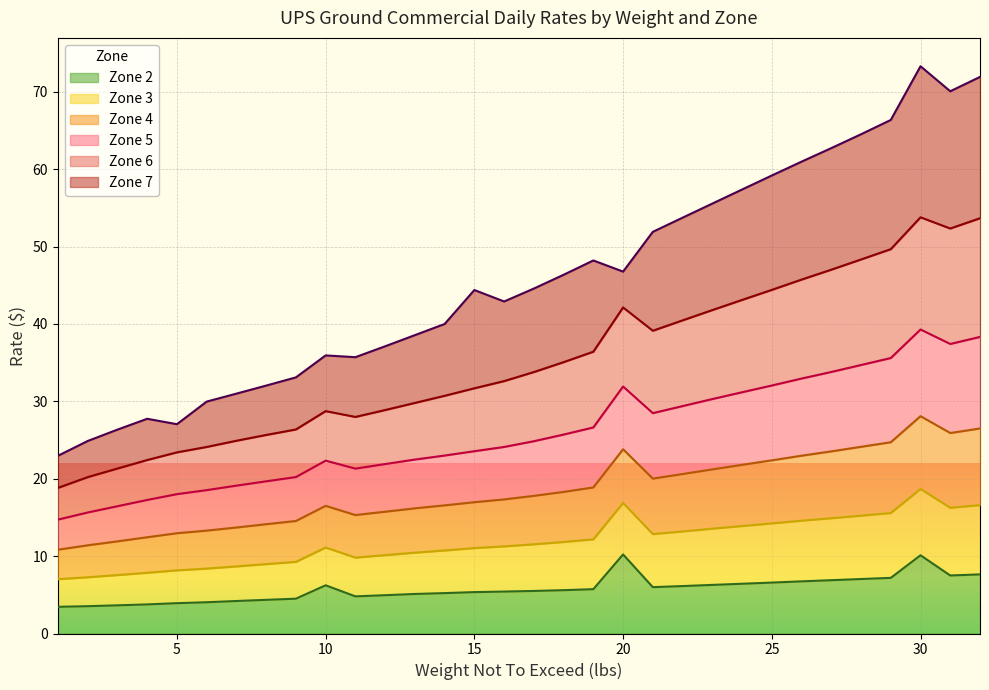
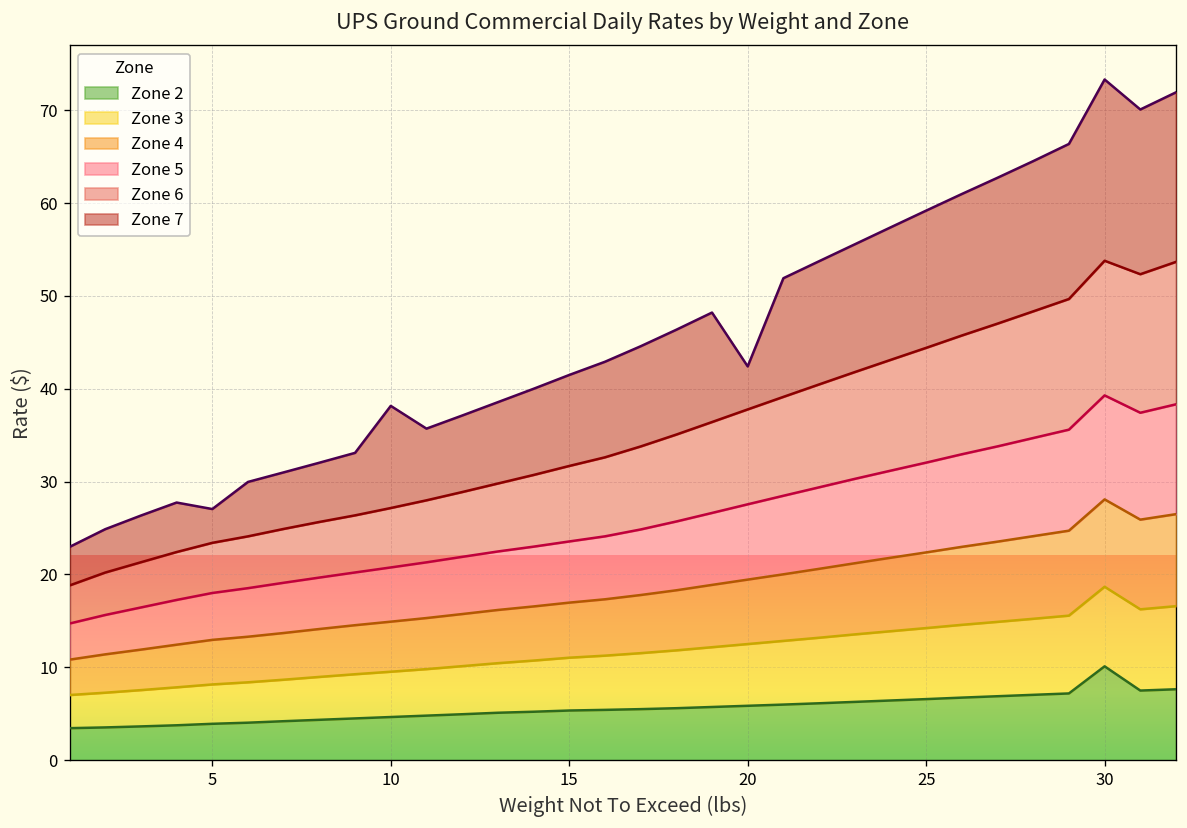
Zone 2, 10: 6 -> 5
Zone 7, 10: 7 -> 11
Zone 7, 15: 13 -> 10
Zone 2, 20: 10 -> 6
